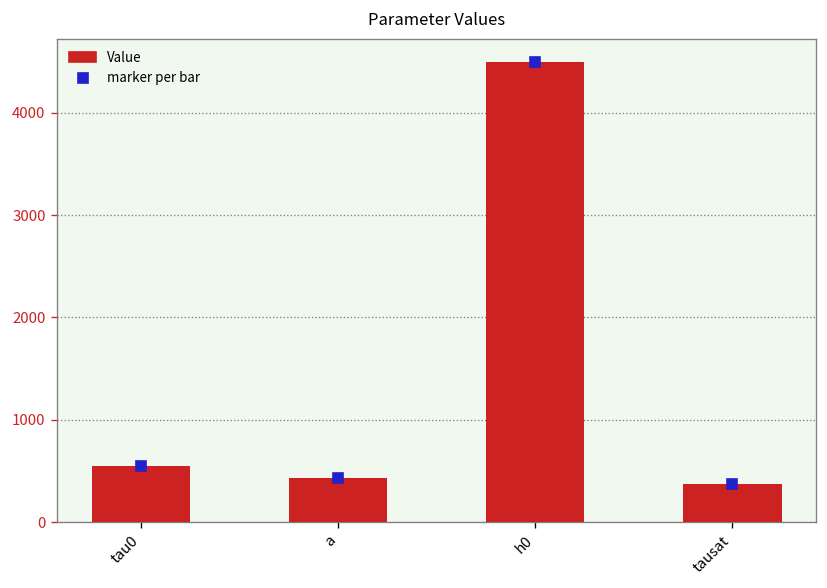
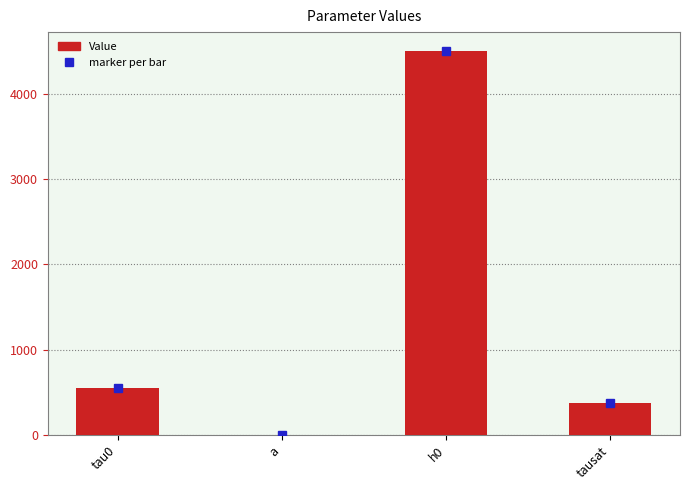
Value, a: 400 -> 0
